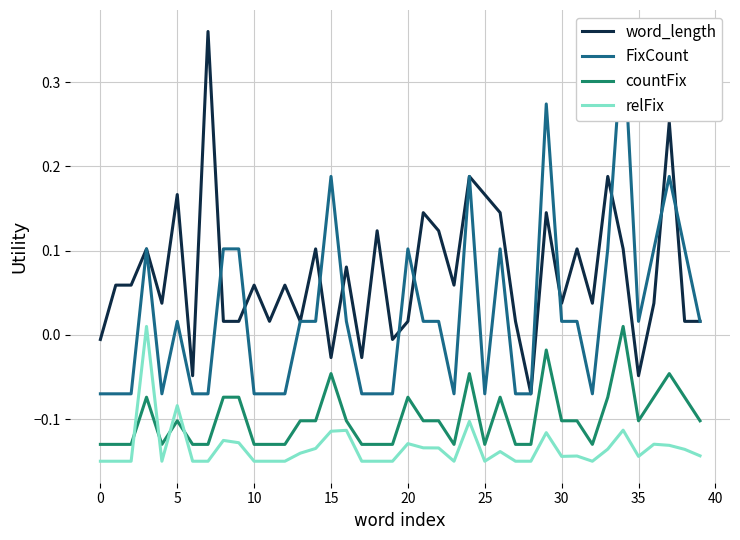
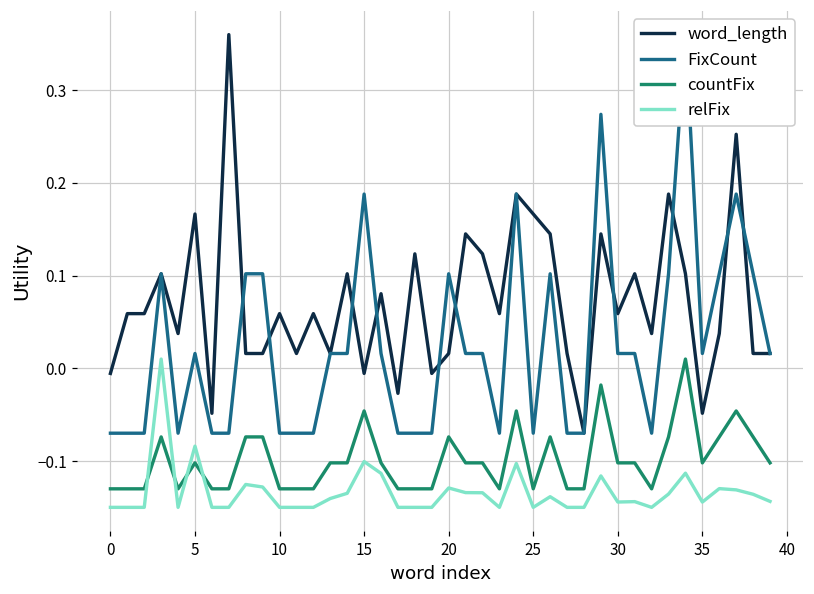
word_length, 15: -0.03 -> -0.01
relFix, 15: -0.11 -> -0.10
word_length, 30: 0.04 -> 0.06
